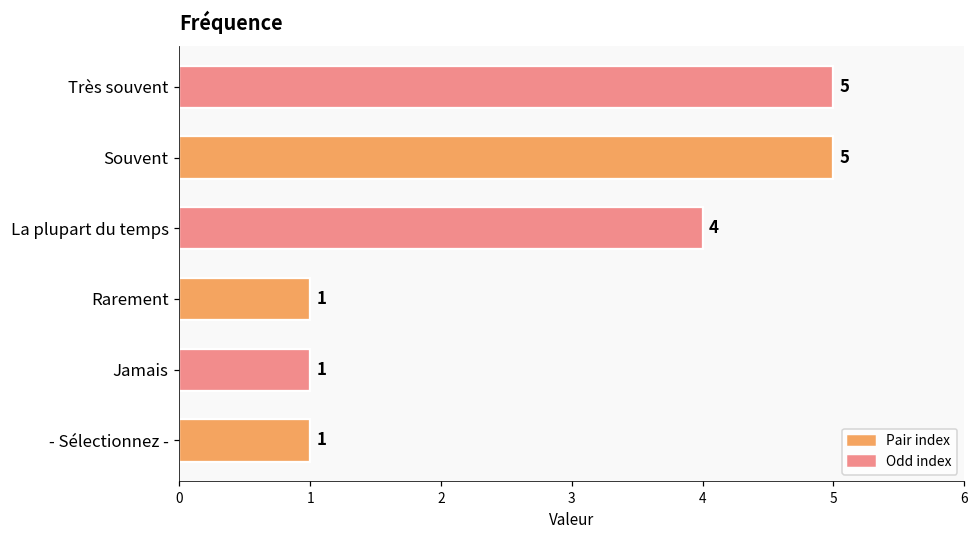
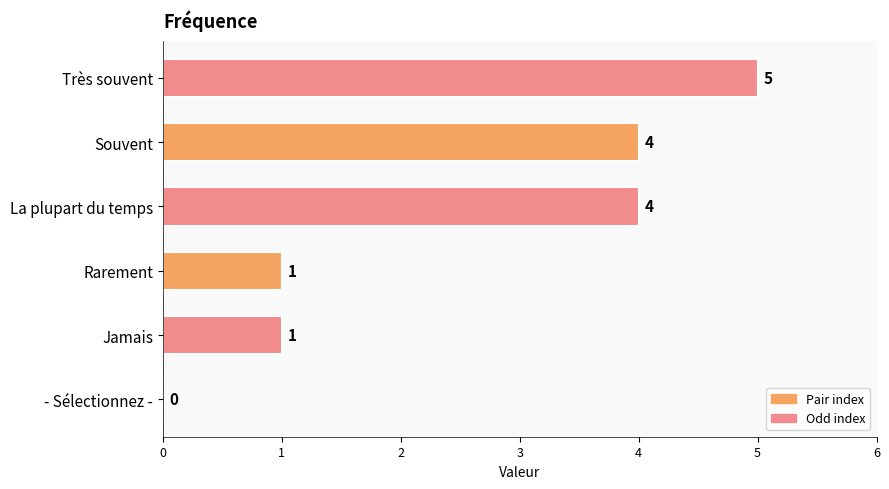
Souvent: 5 -> 4
- Sélectionnez -: 1 -> 0
